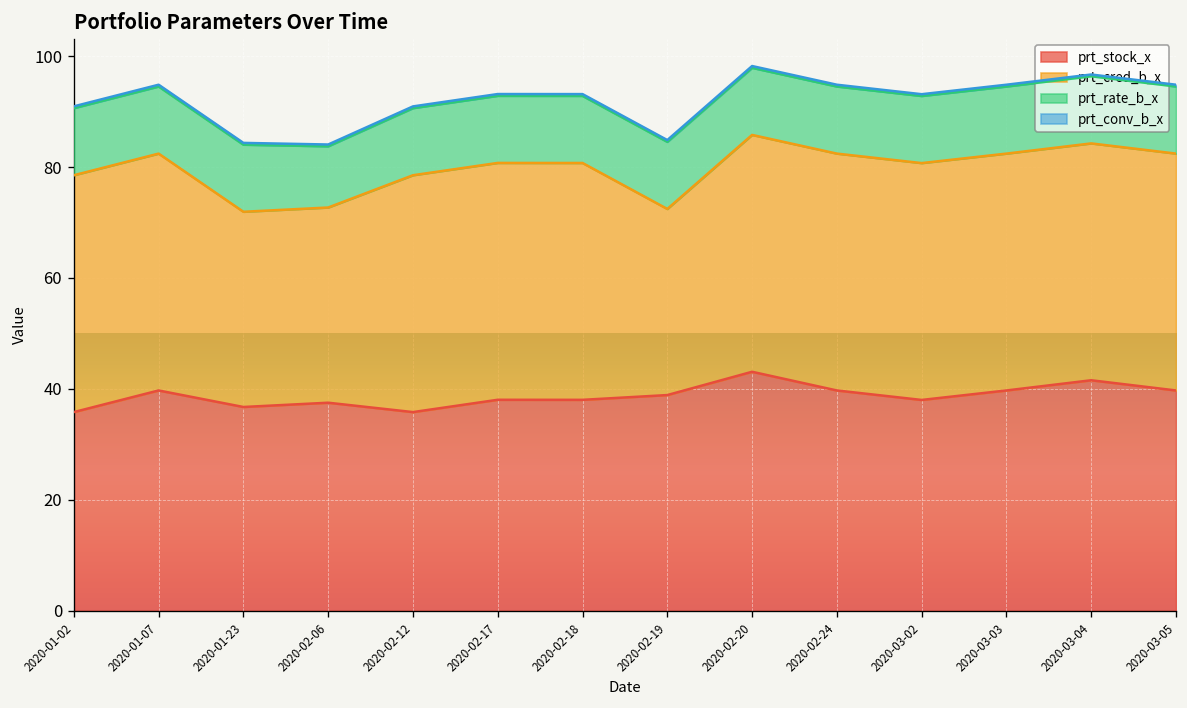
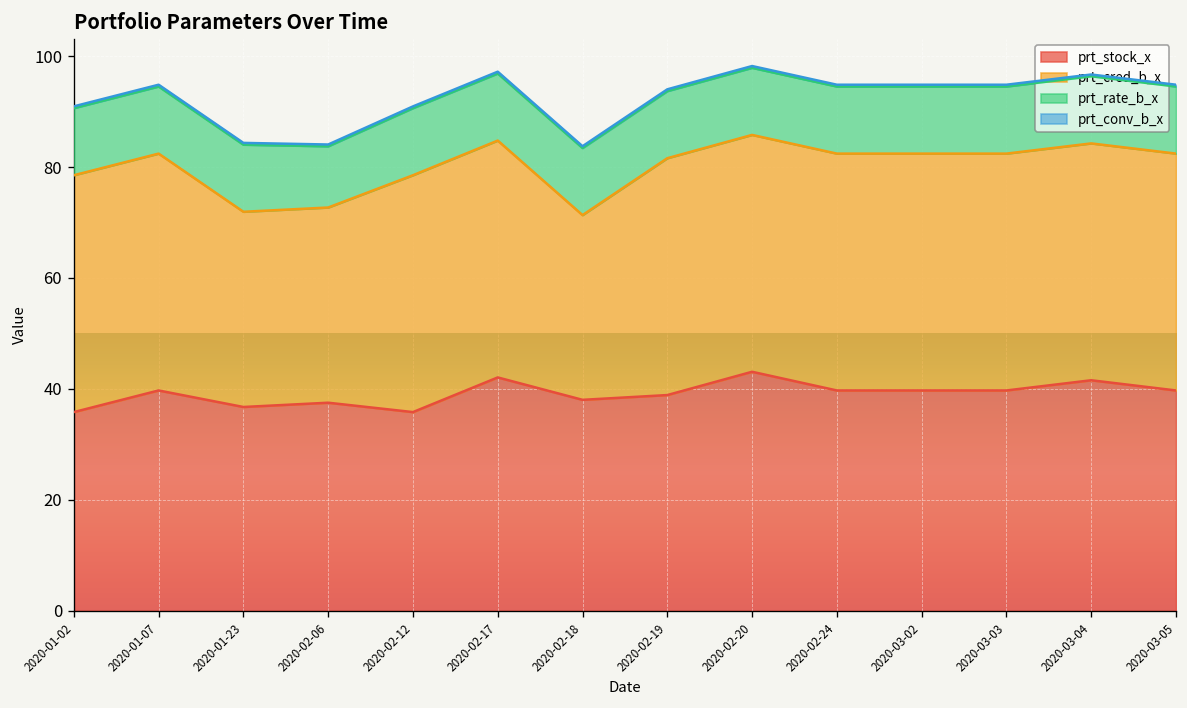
prt_stock_x, 2020-02-17: 38 -> 42
prt_cred_b_x, 2020-02-18: 43 -> 33
prt_cred_b_x, 2020-02-19: 34 -> 43
prt_stock_x, 2020-03-02: 38 -> 40
